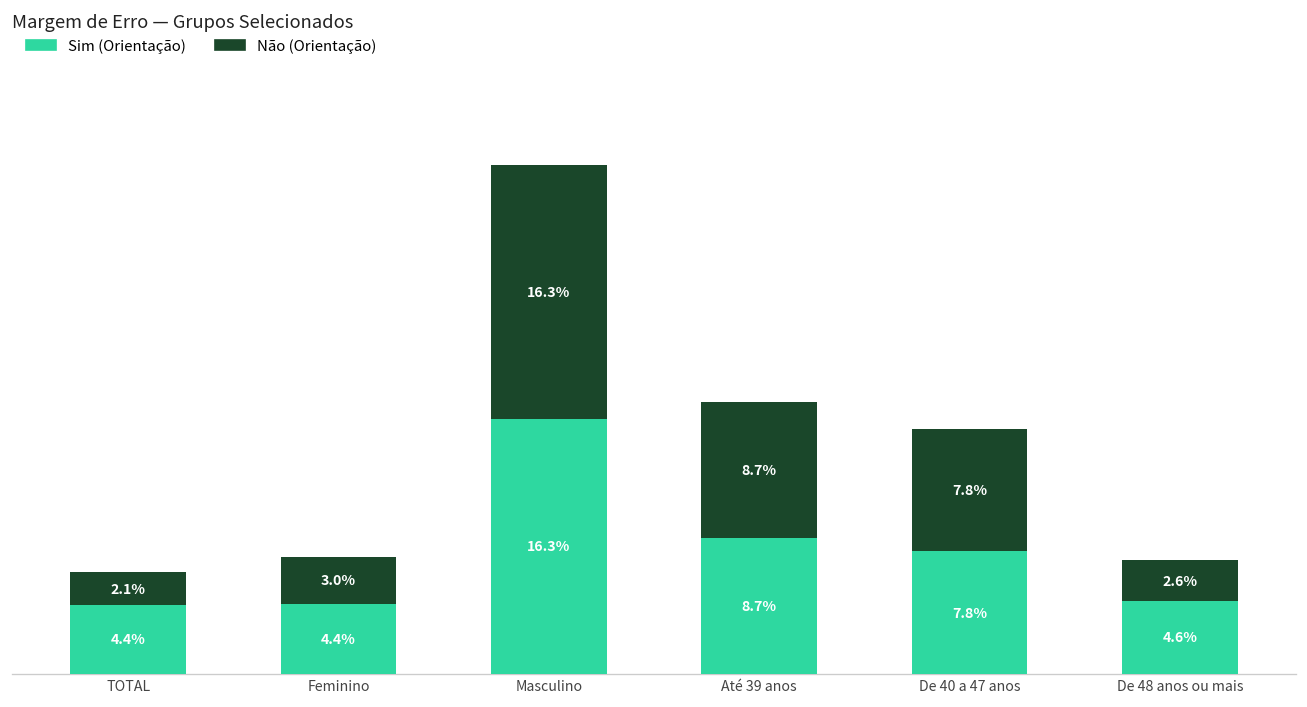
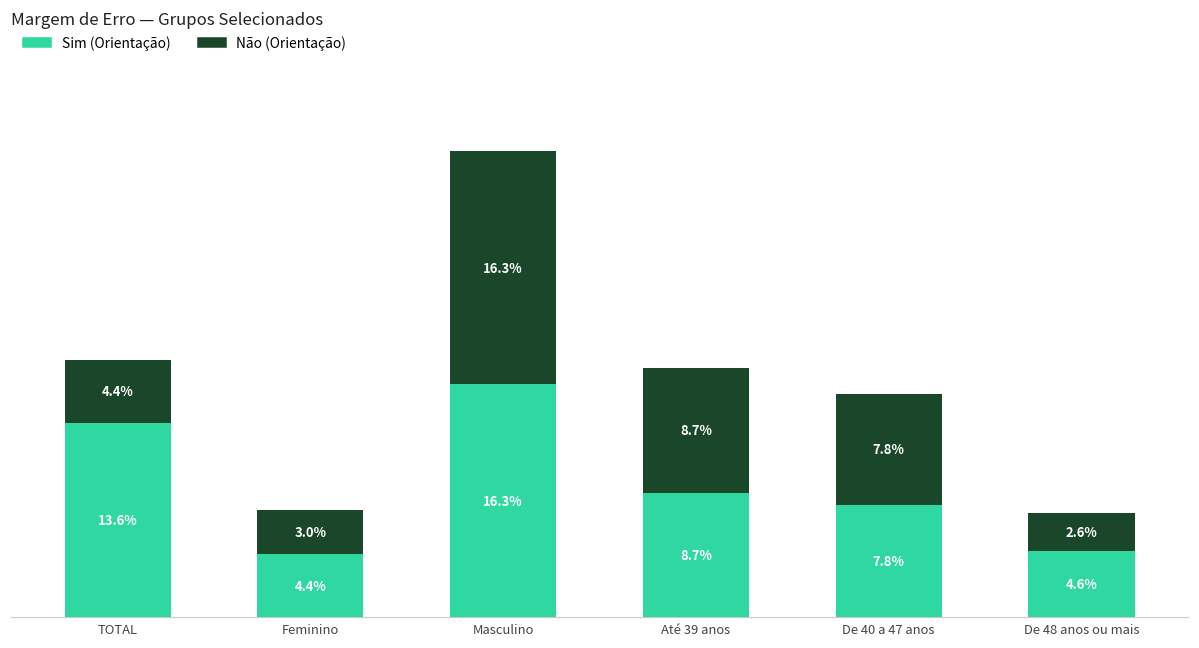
Sim (Orientação), TOTAL: 4.4% -> 13.6%
Não (Orientação), TOTAL: 2.1% -> 4.4%
